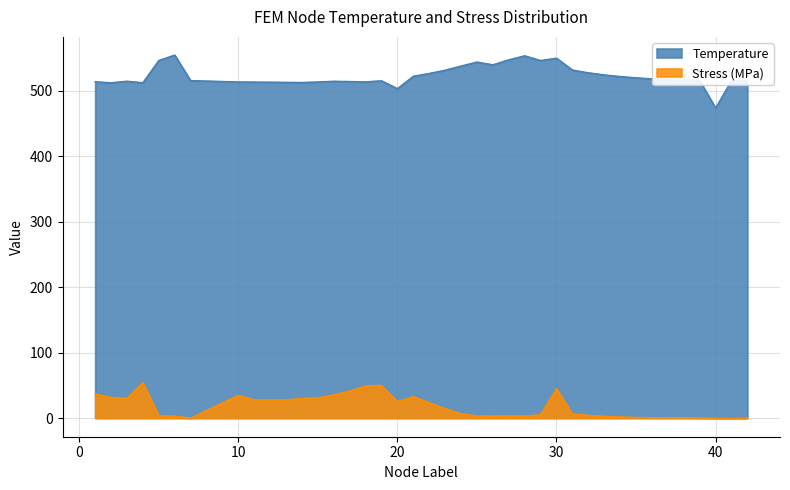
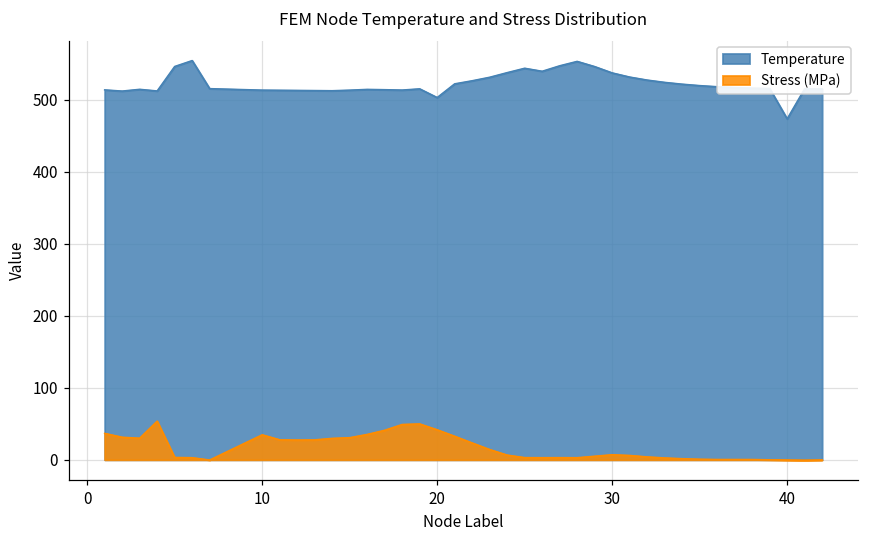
Stress (MPa), 20: 30 -> 40
Temperature, 30: 550 -> 540
Stress (MPa), 30: 40 -> 10
